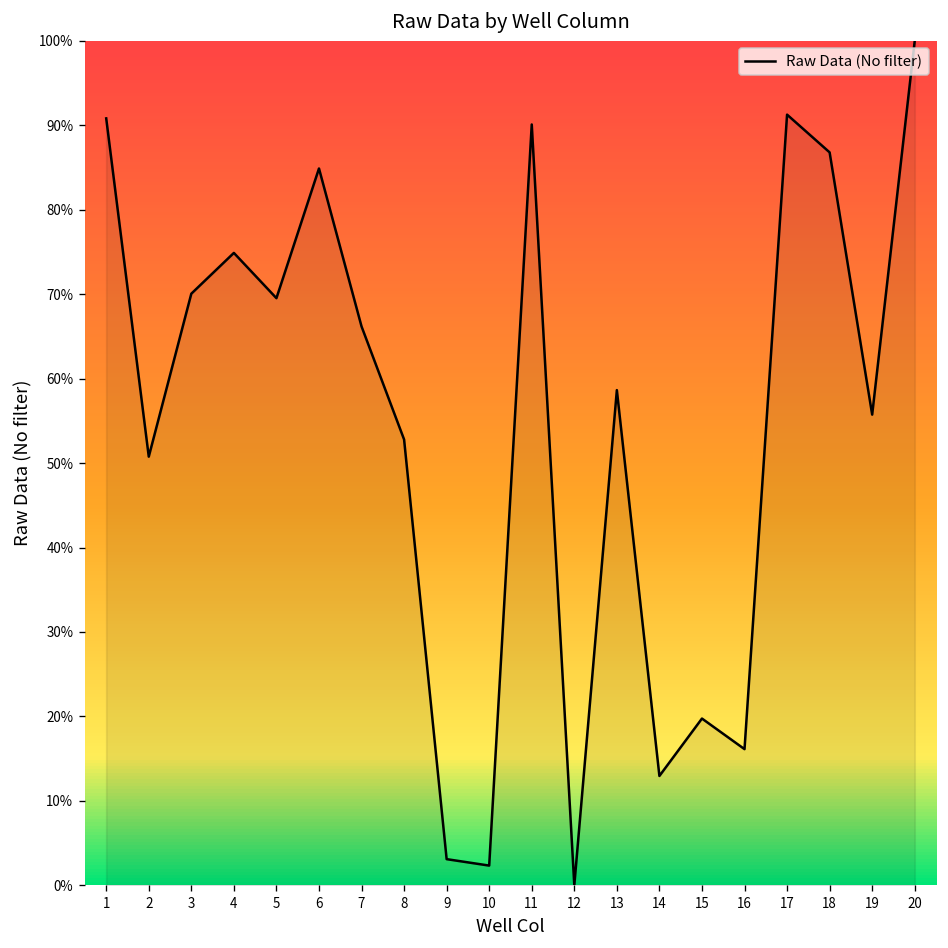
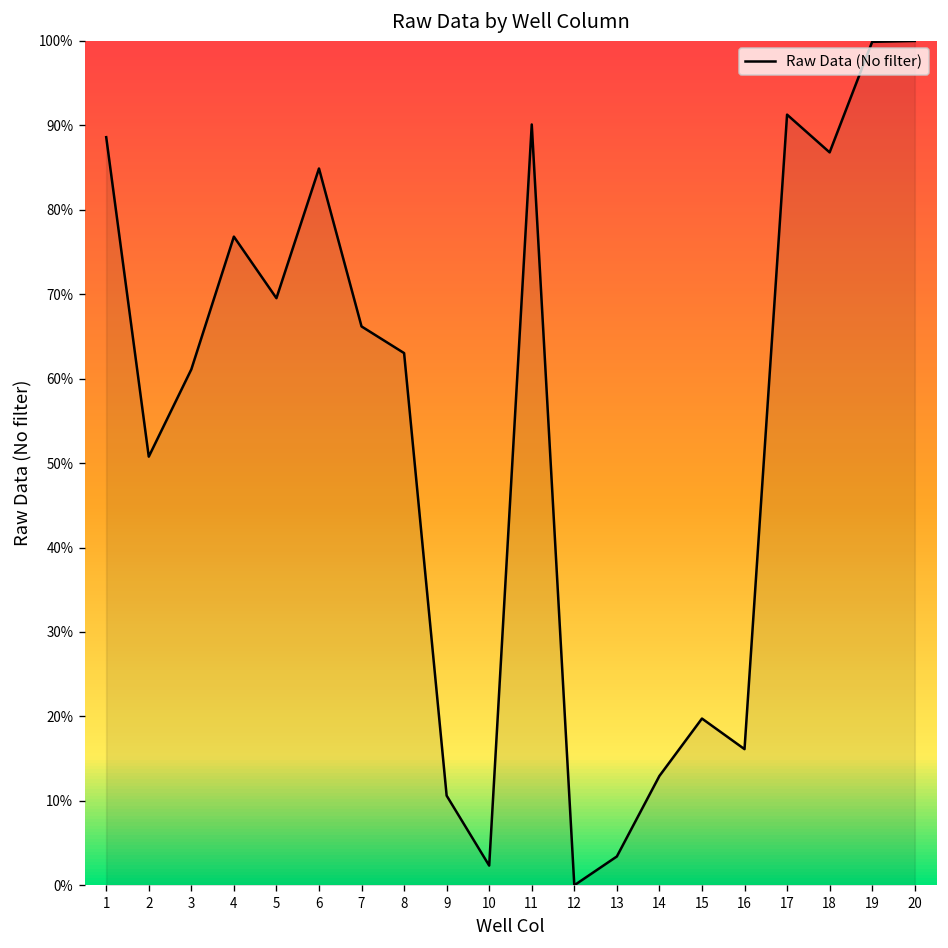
1: 91% -> 89%
3: 70% -> 61%
4: 75% -> 77%
8: 53% -> 63%
9: 3% -> 11%
13: 59% -> 3%
19: 56% -> 100%
